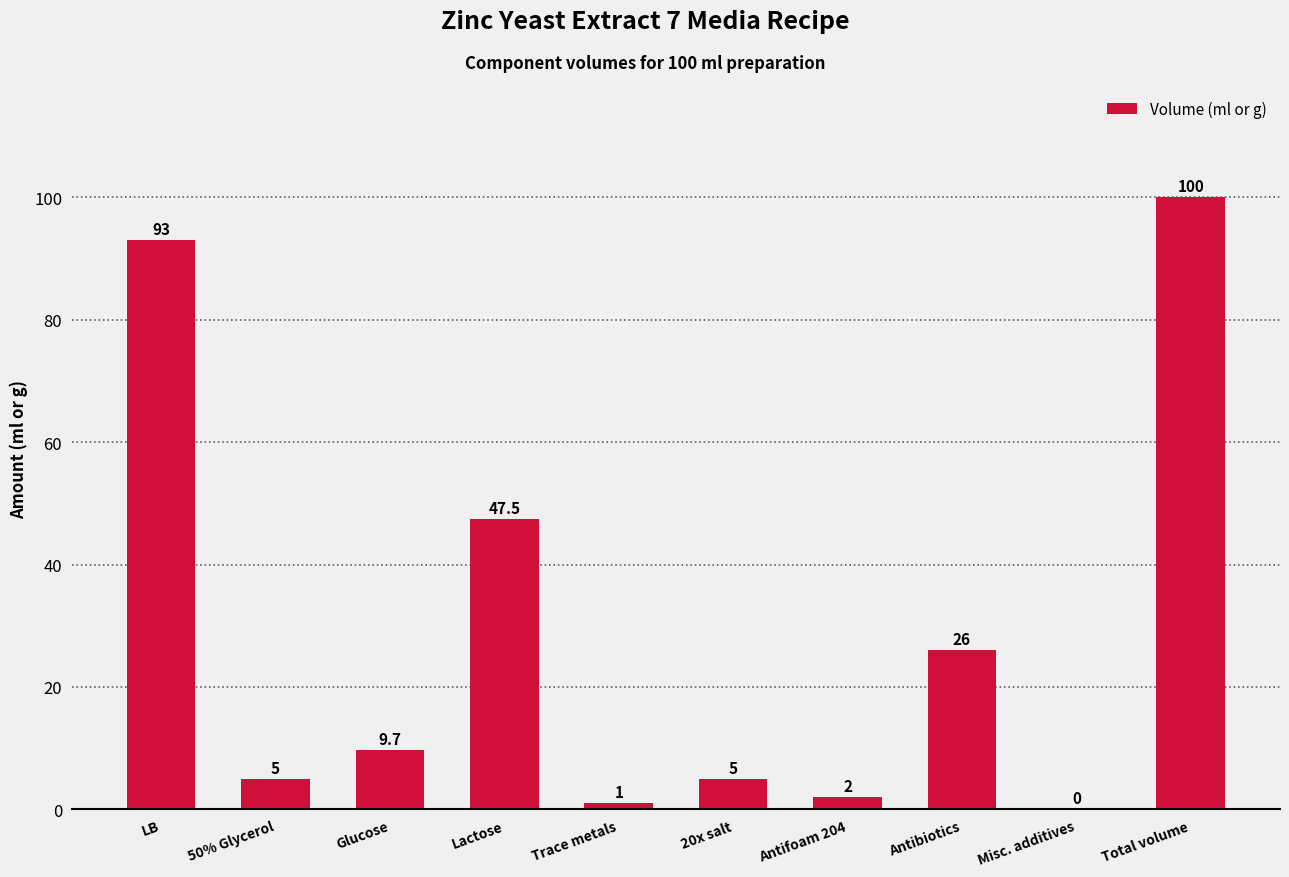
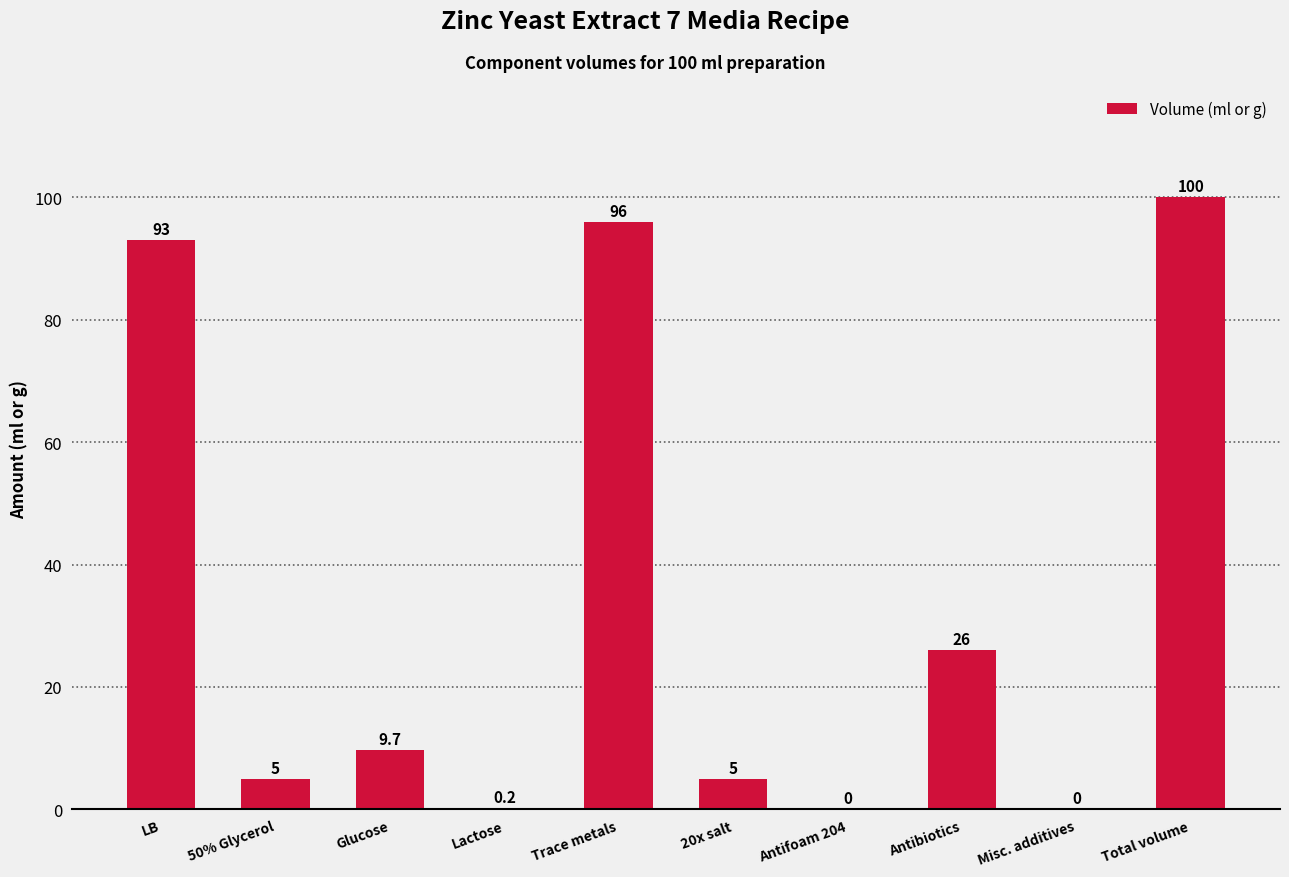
Lactose: 47.5 -> 0.2
Trace metals: 1 -> 96
Antifoam 204: 2 -> 0
